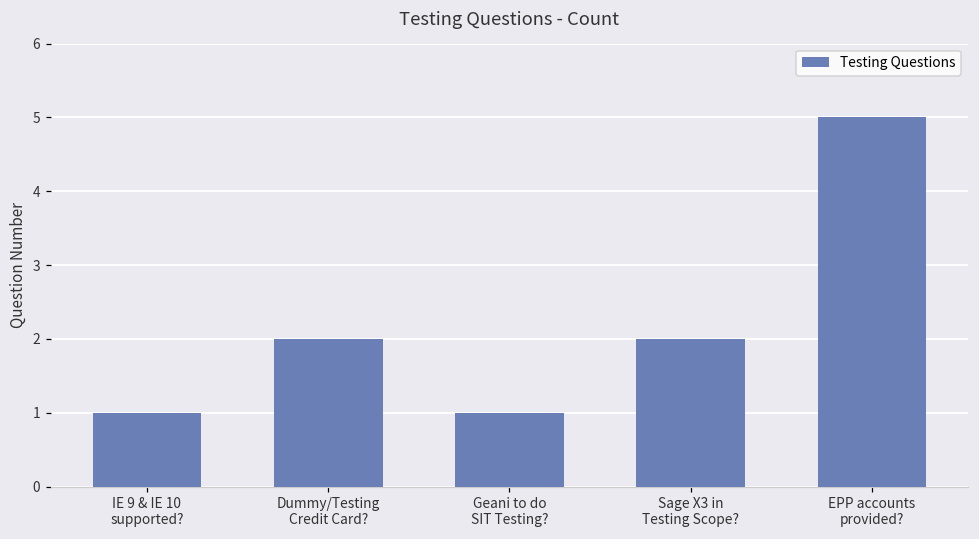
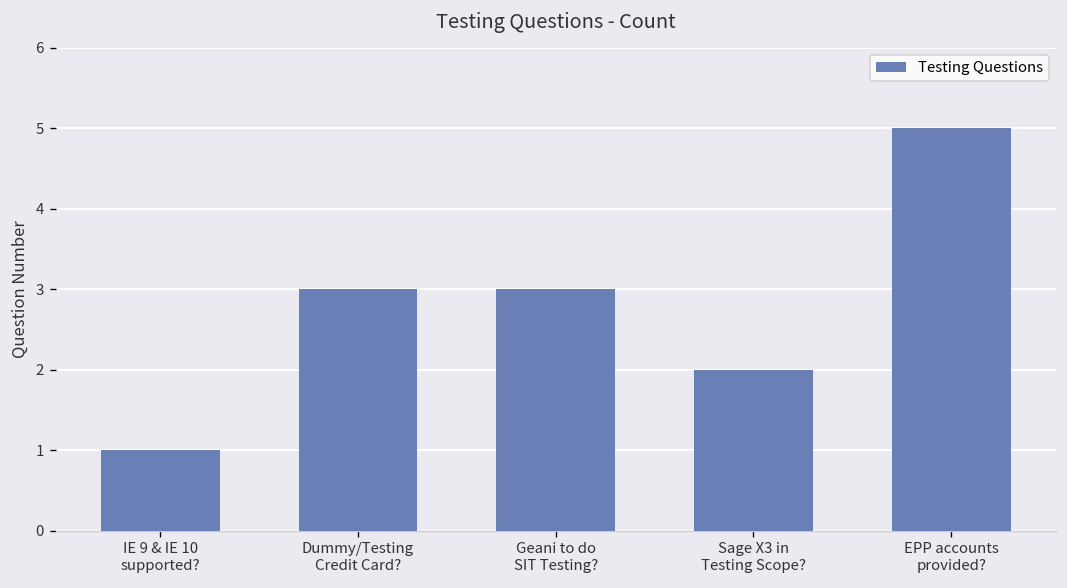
Dummy/Testing Credit Card?: 2 -> 3
Geani to do SIT Testing?: 1 -> 3
